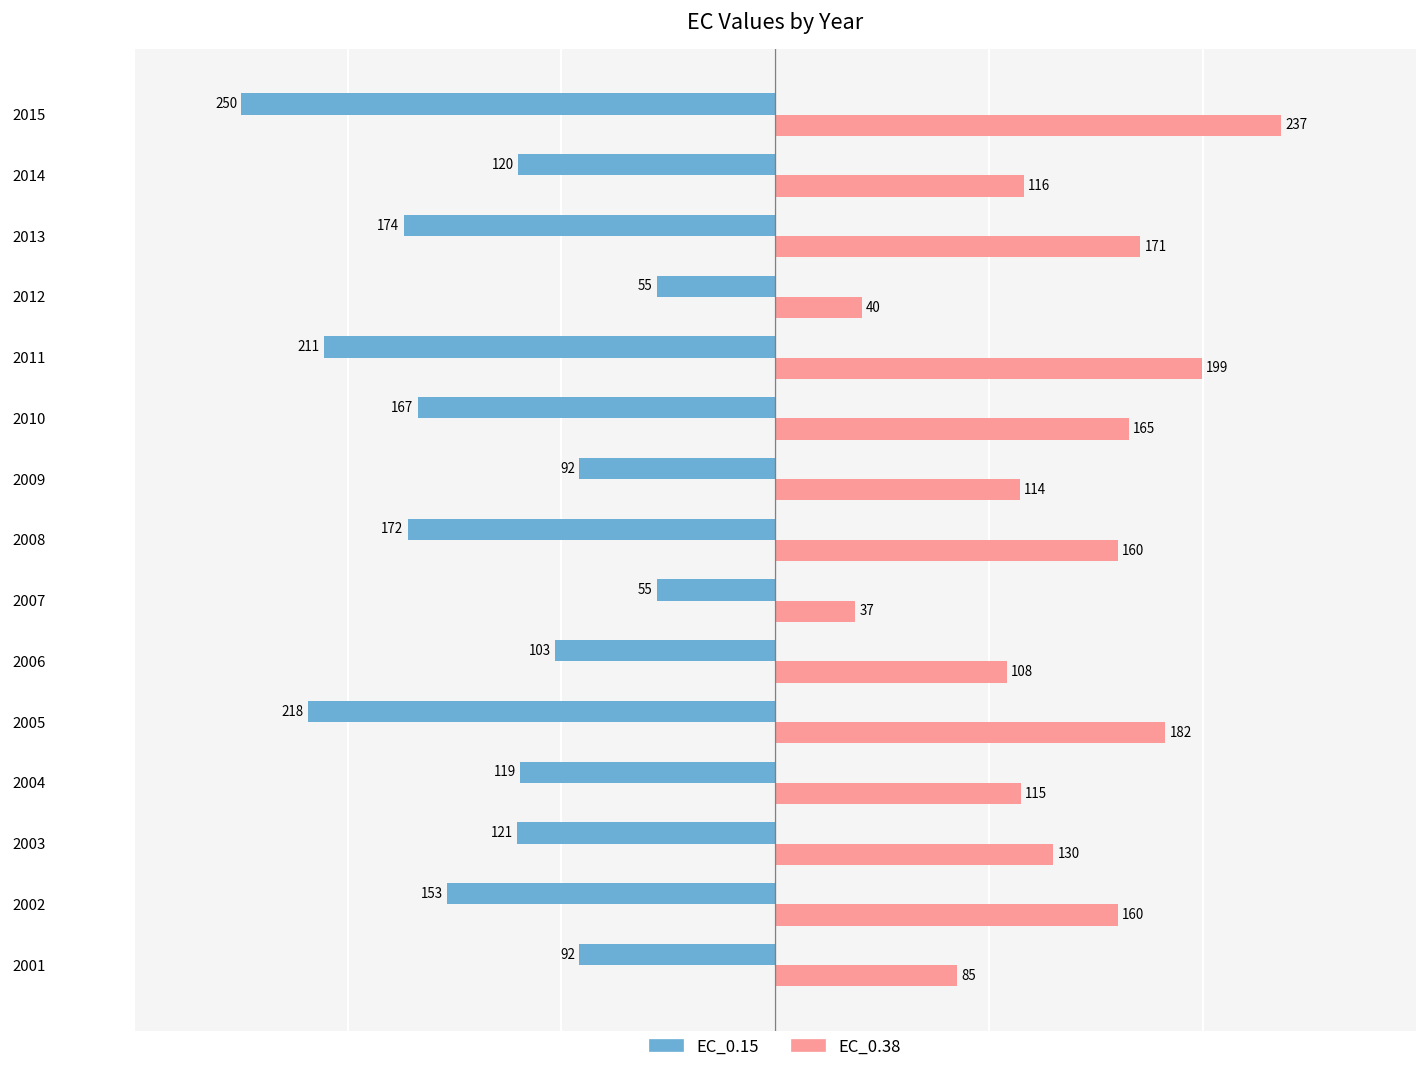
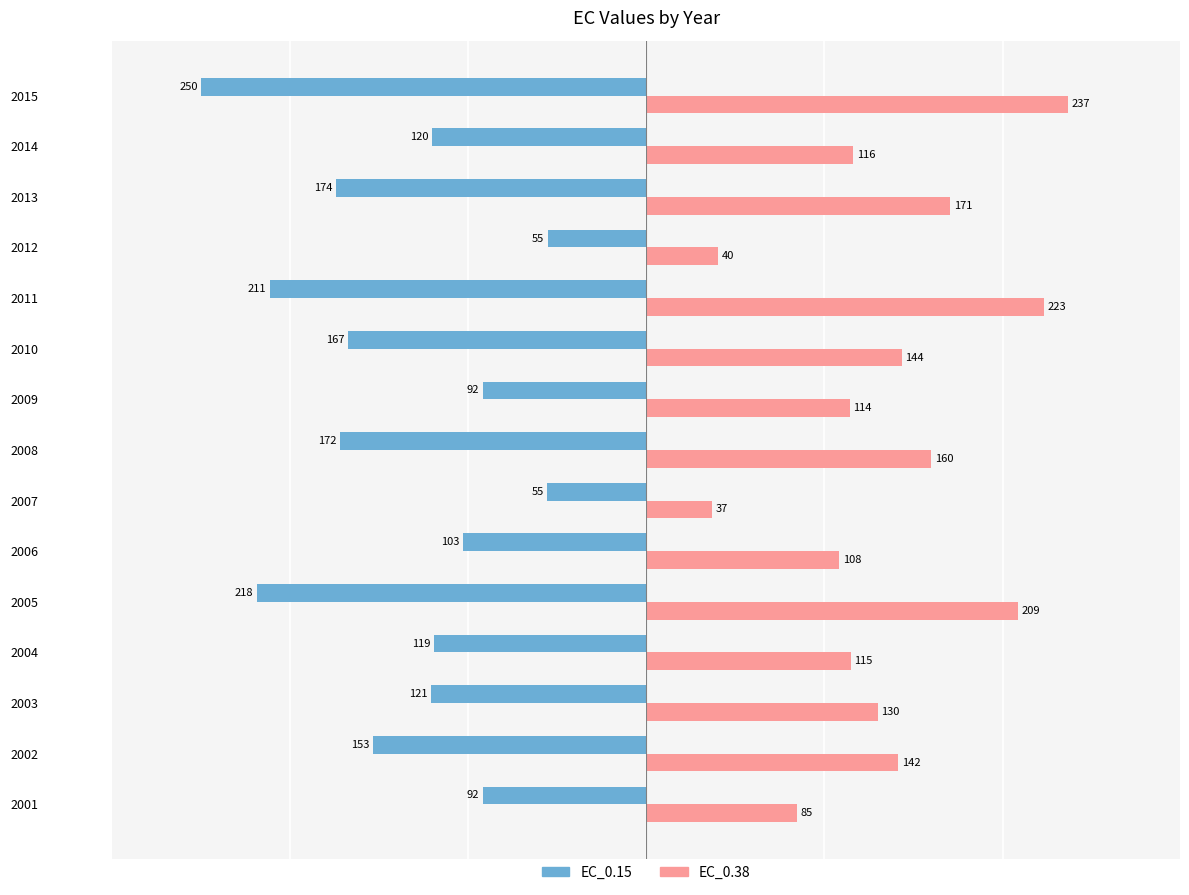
EC_0.38, 2011: 199 -> 223
EC_0.38, 2010: 165 -> 144
EC_0.38, 2005: 182 -> 209
EC_0.38, 2002: 160 -> 142
